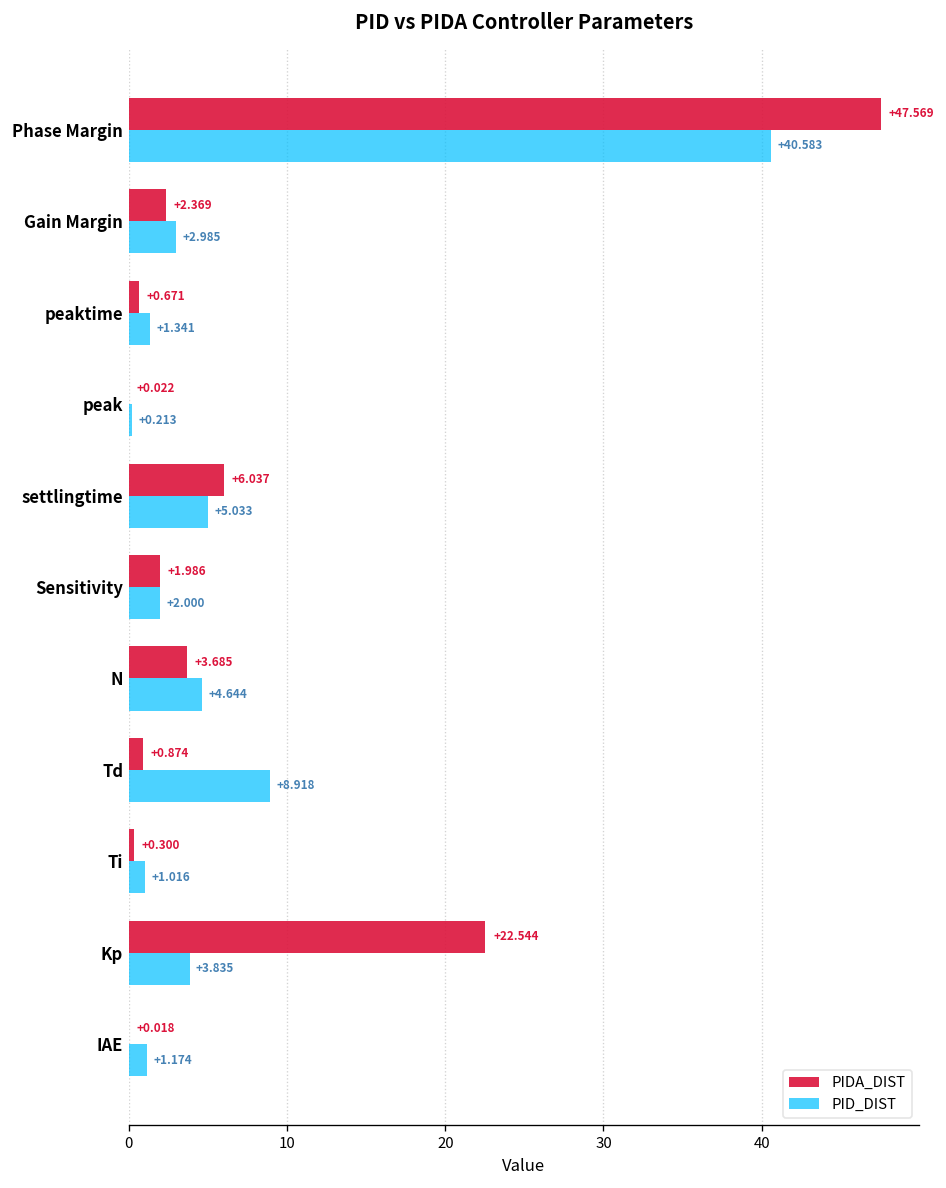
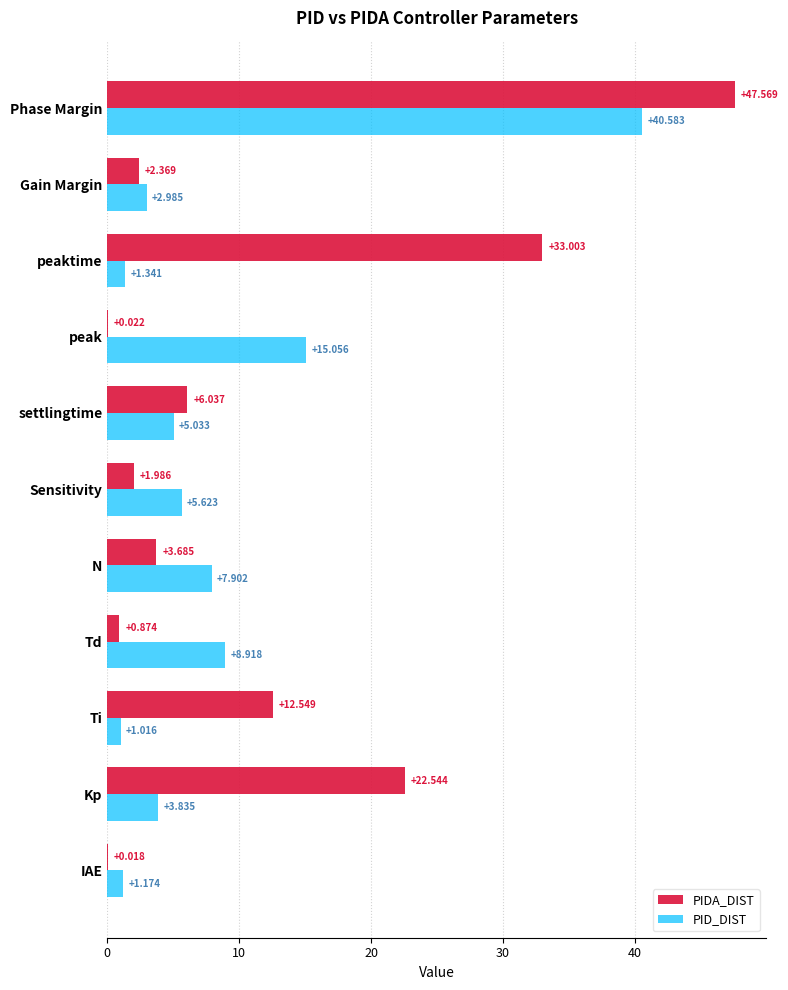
PIDA_DIST, peaktime: +0.671 -> +33.003
PID_DIST, peak: +0.213 -> +15.056
PID_DIST, Sensitivity: +2.000 -> +5.623
PID_DIST, N: +4.644 -> +7.902
PIDA_DIST, Ti: +0.300 -> +12.549
